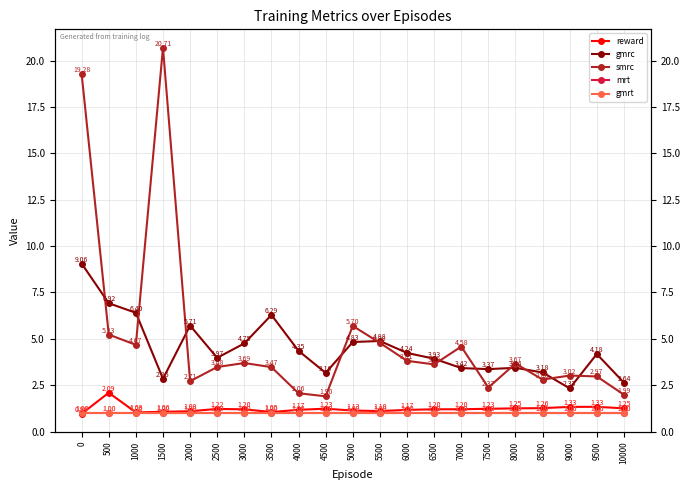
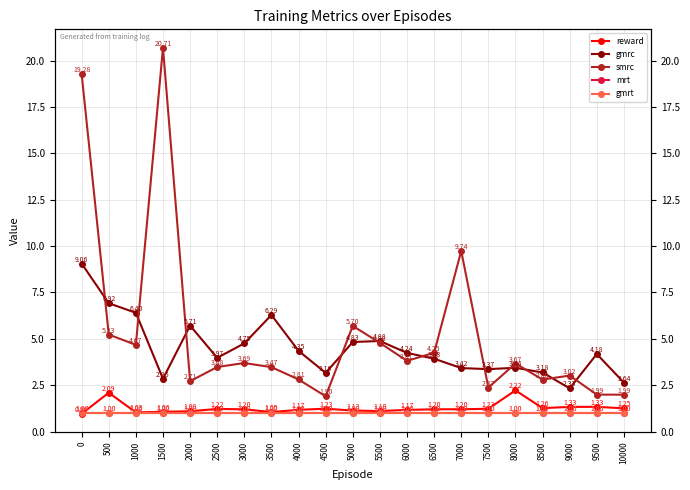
smrc, 4000: 2.06 -> 2.81
smrc, 6500: 3.6 -> 4.2
smrc, 7000: 4.58 -> 9.74
reward, 8000: 1.25 -> 2.22
smrc, 9500: 2.97 -> 1.99
